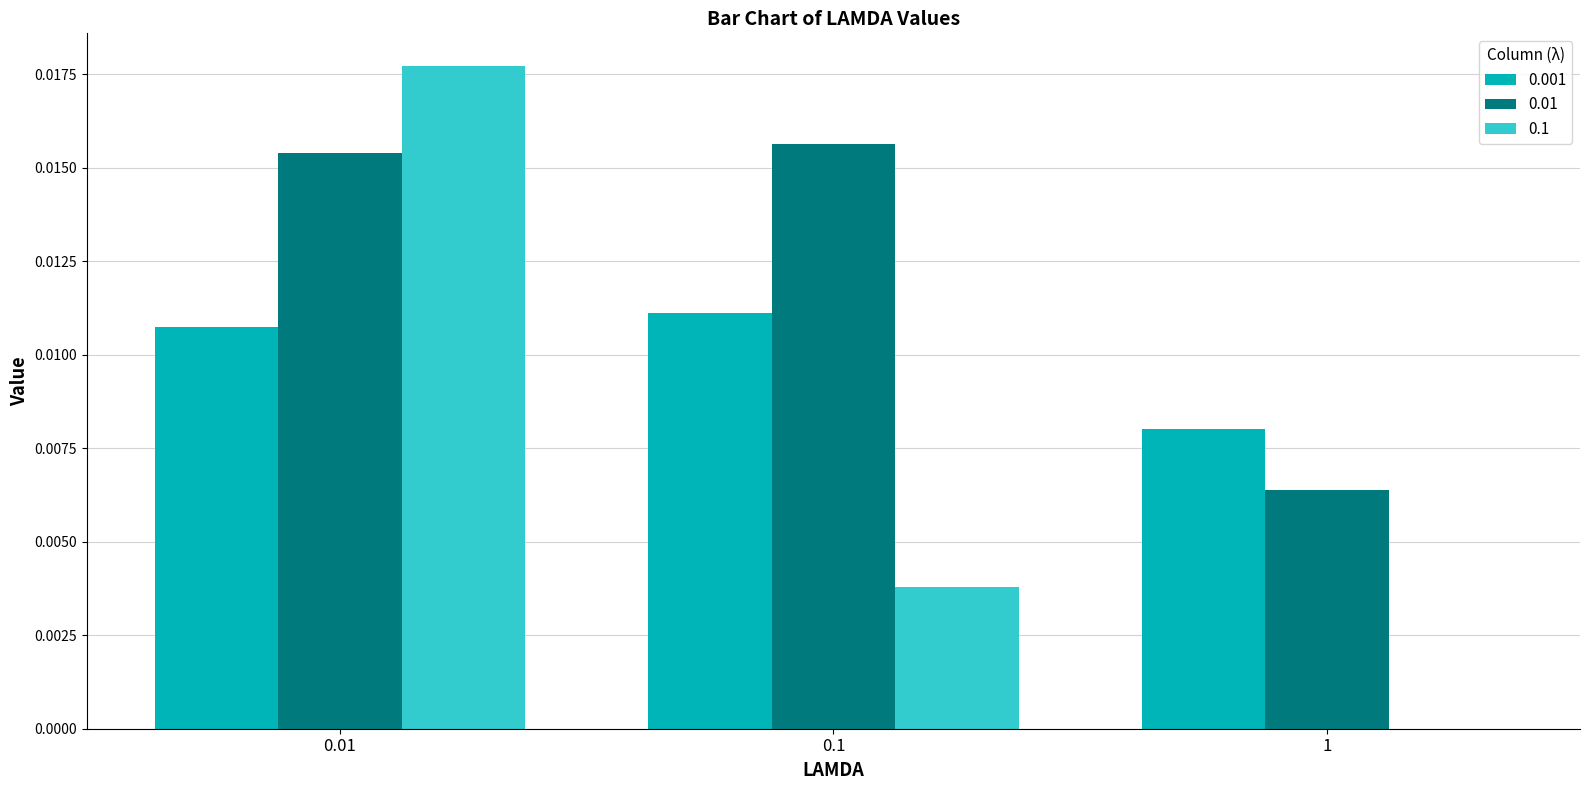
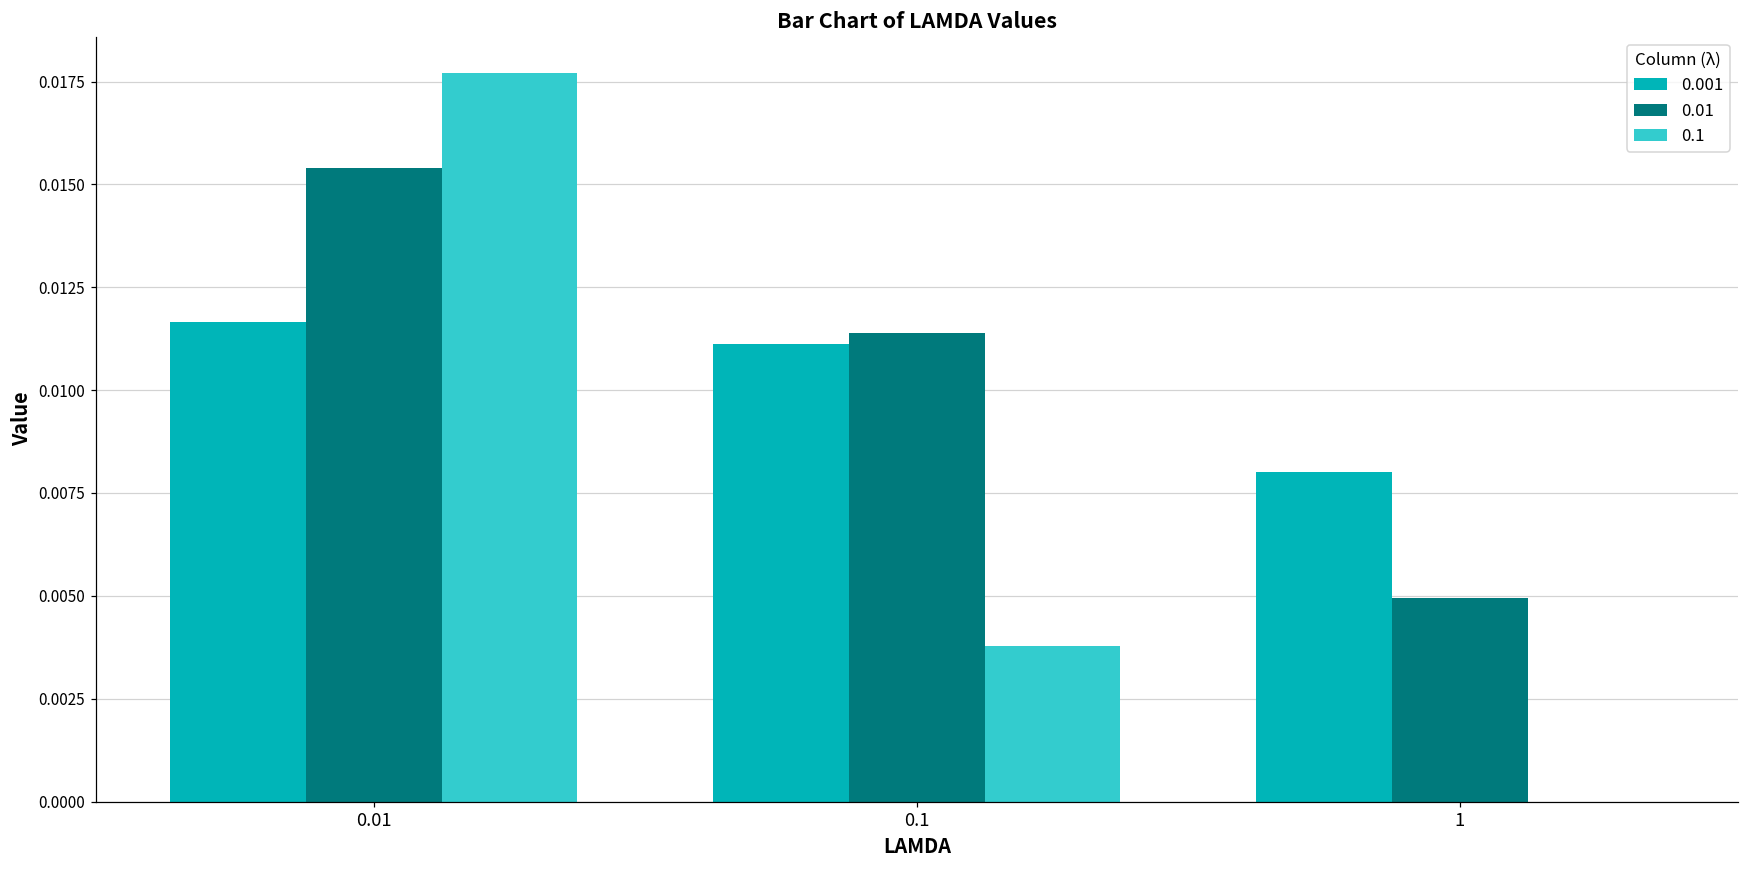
0.001, 0.01: 0.0107 -> 0.0117
0.01, 0.1: 0.0156 -> 0.0114
0.01, 1: 0.0064 -> 0.0050
